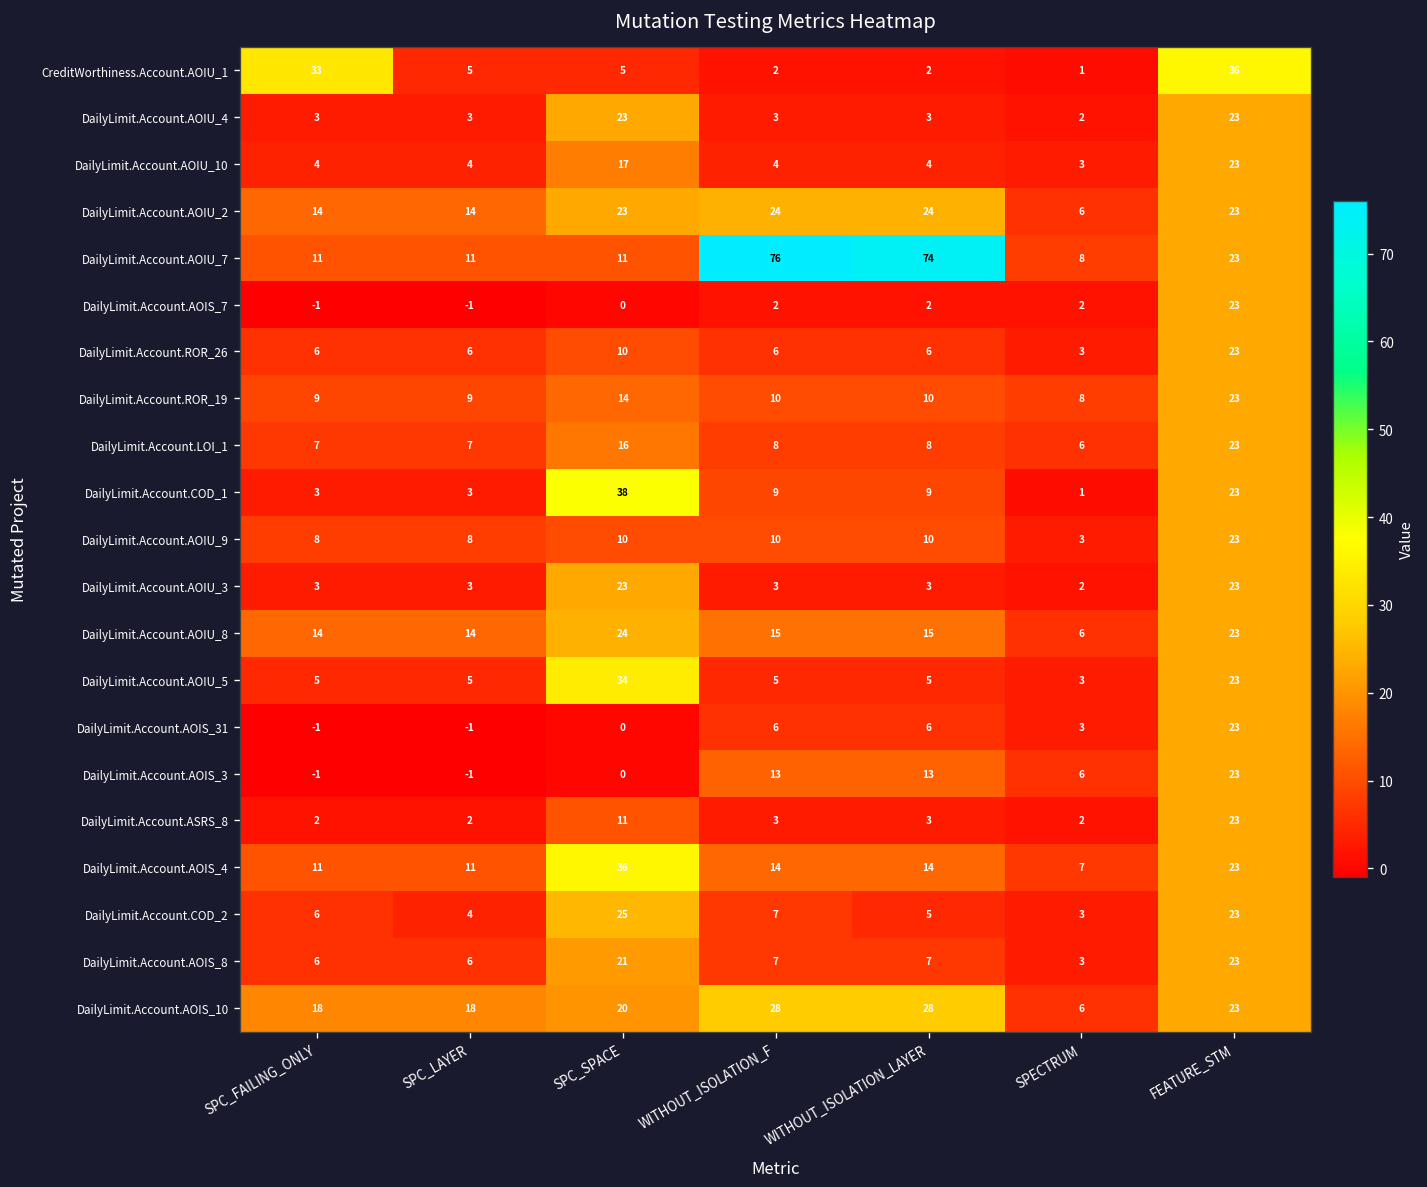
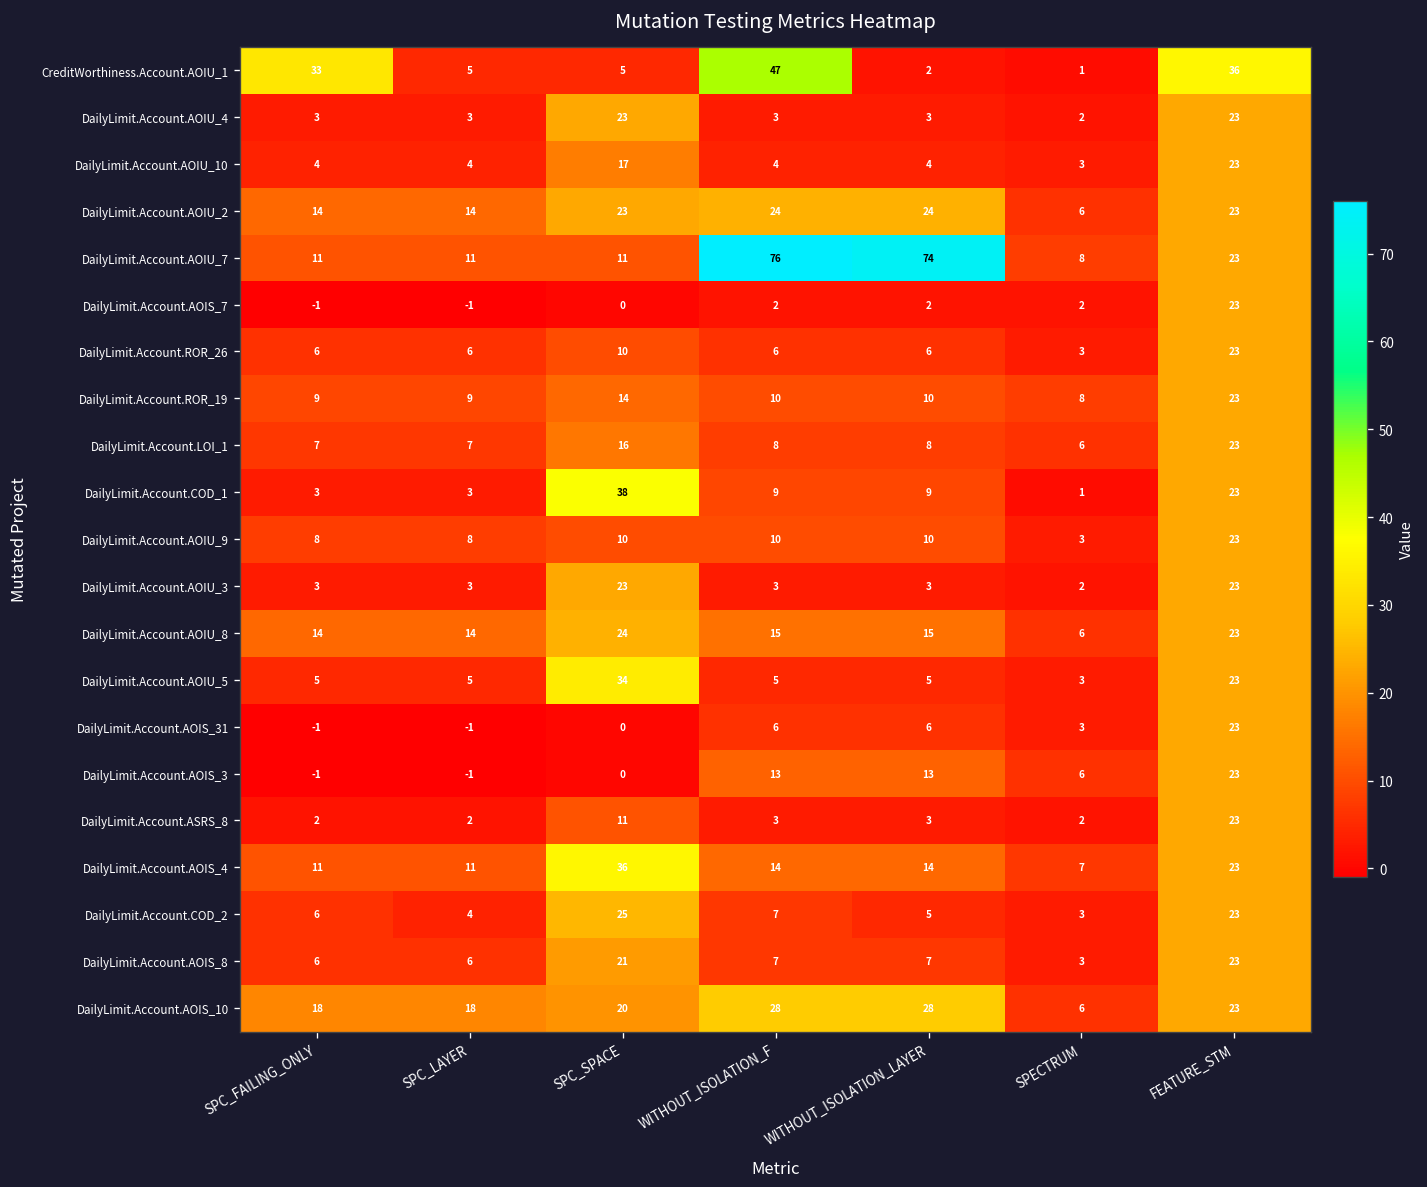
CreditWorthiness.Account.AOIU_1, WITHOUT_ISOLATION_F: 2 -> 47
